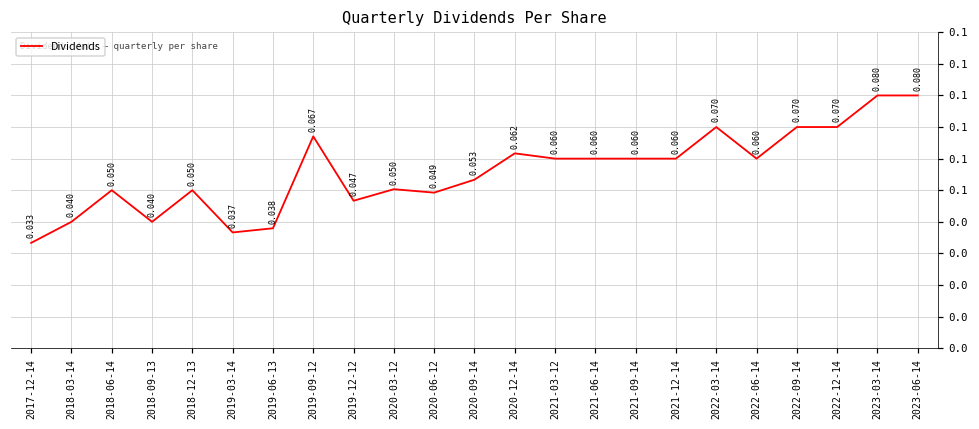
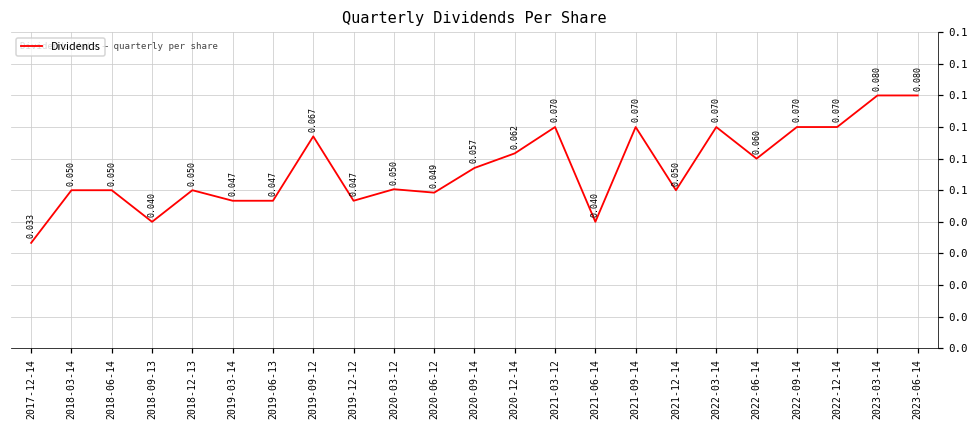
2018-03-14: 0.040 -> 0.050
2019-03-14: 0.037 -> 0.047
2019-06-13: 0.038 -> 0.047
2020-09-14: 0.053 -> 0.057
2021-03-12: 0.060 -> 0.070
2021-06-14: 0.060 -> 0.040
2021-09-14: 0.060 -> 0.070
2021-12-14: 0.060 -> 0.050
